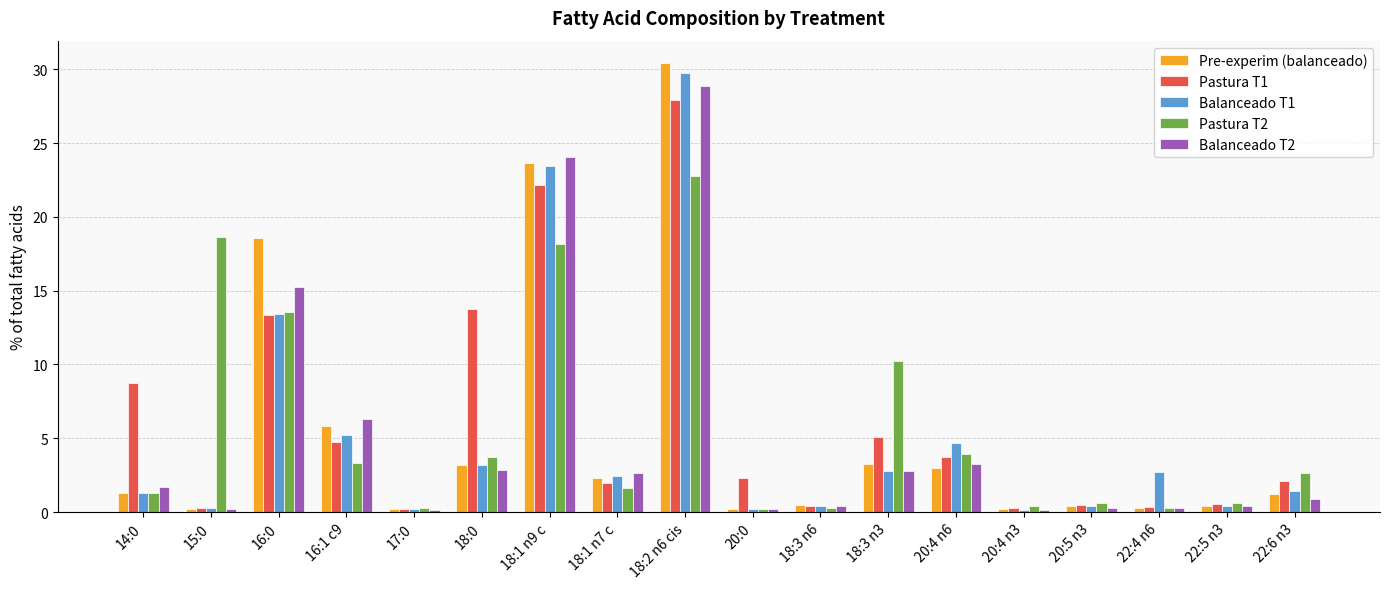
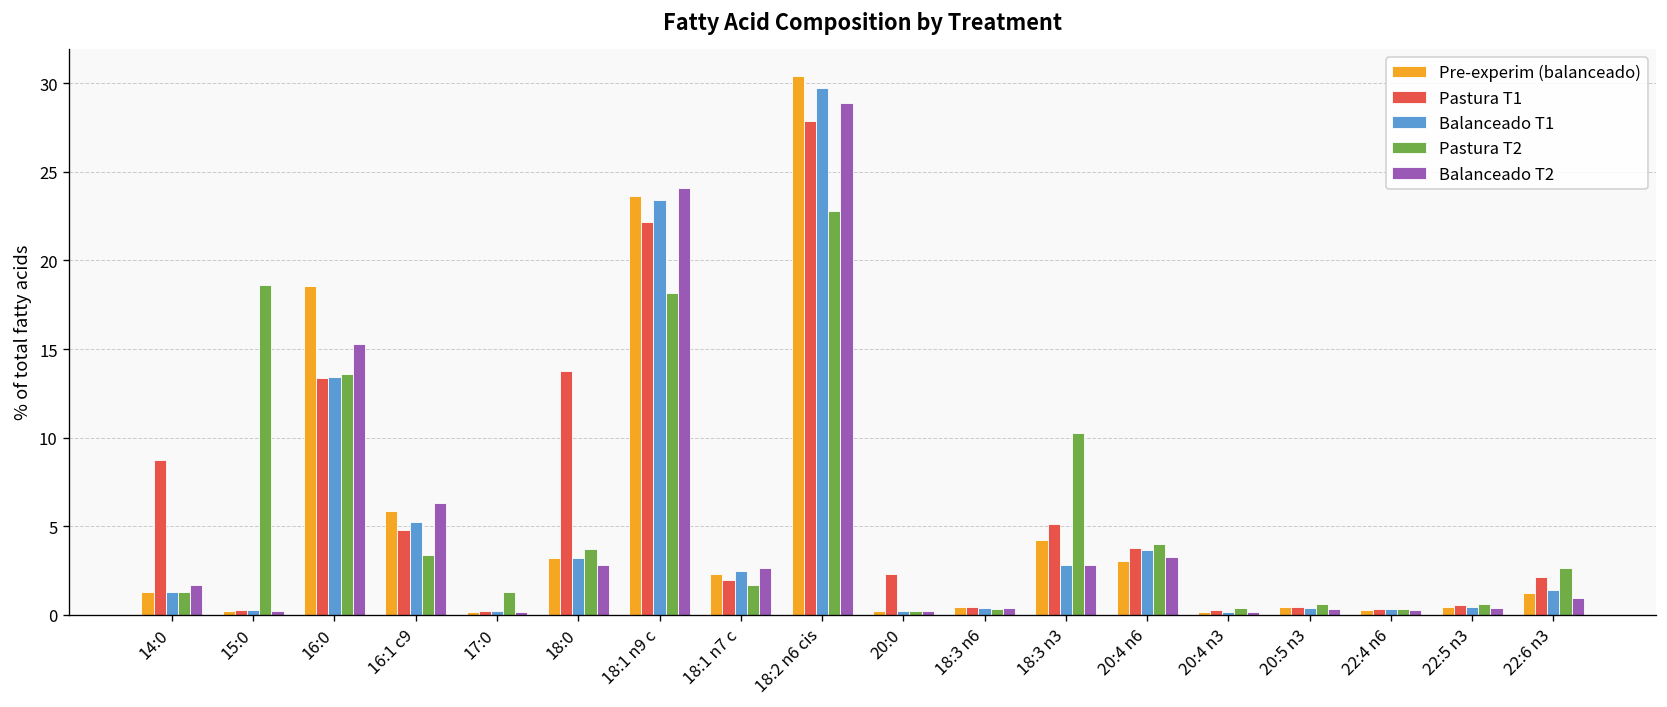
Pastura T2, 17:0: 0.2 -> 1.3
Pre-experim (balanceado), 18:3 n3: 3.3 -> 4.2
Balanceado T1, 20:4 n6: 4.6 -> 3.6
Balanceado T1, 22:4 n6: 2.7 -> 0.3
